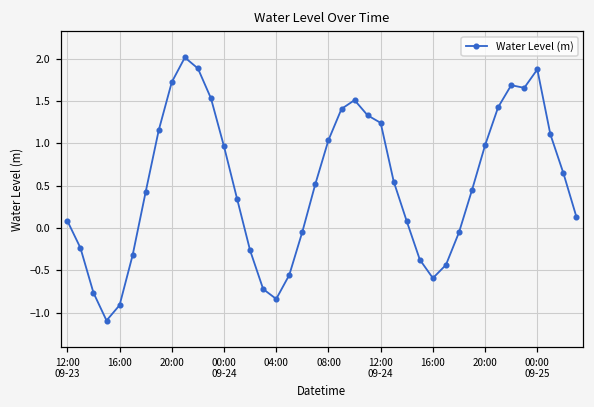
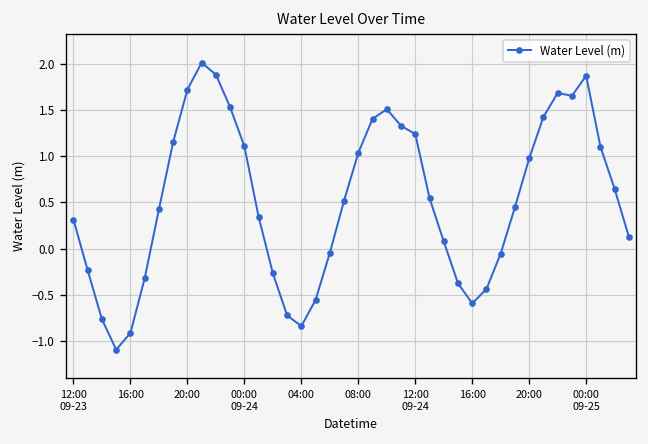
12:00 09-23: 0.1 -> 0.3
00:00 09-24: 1.0 -> 1.1
